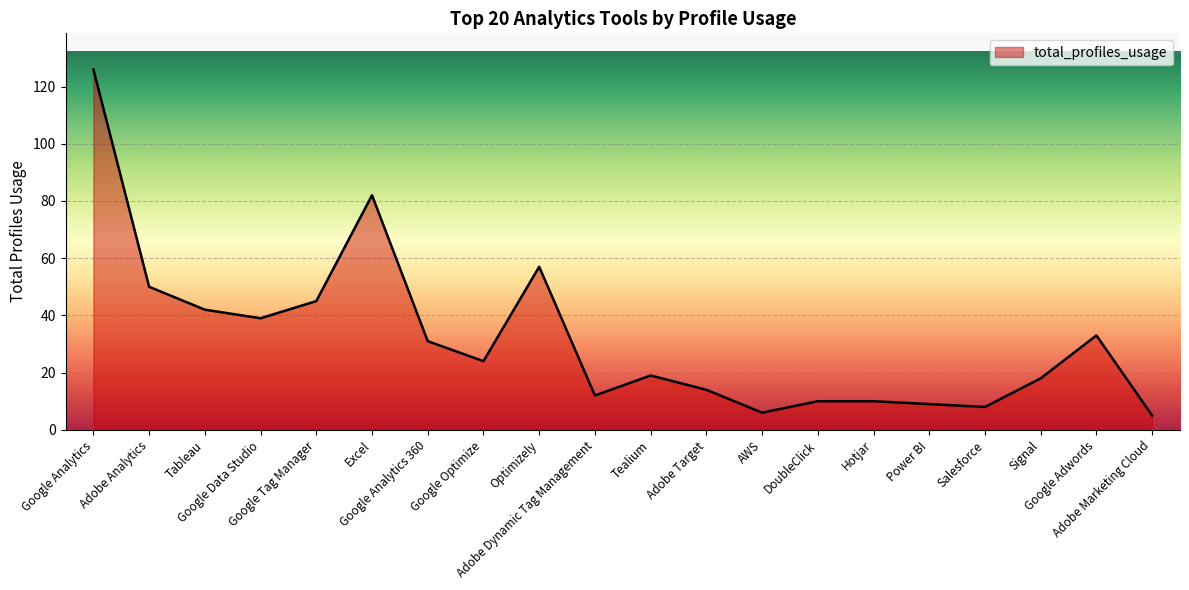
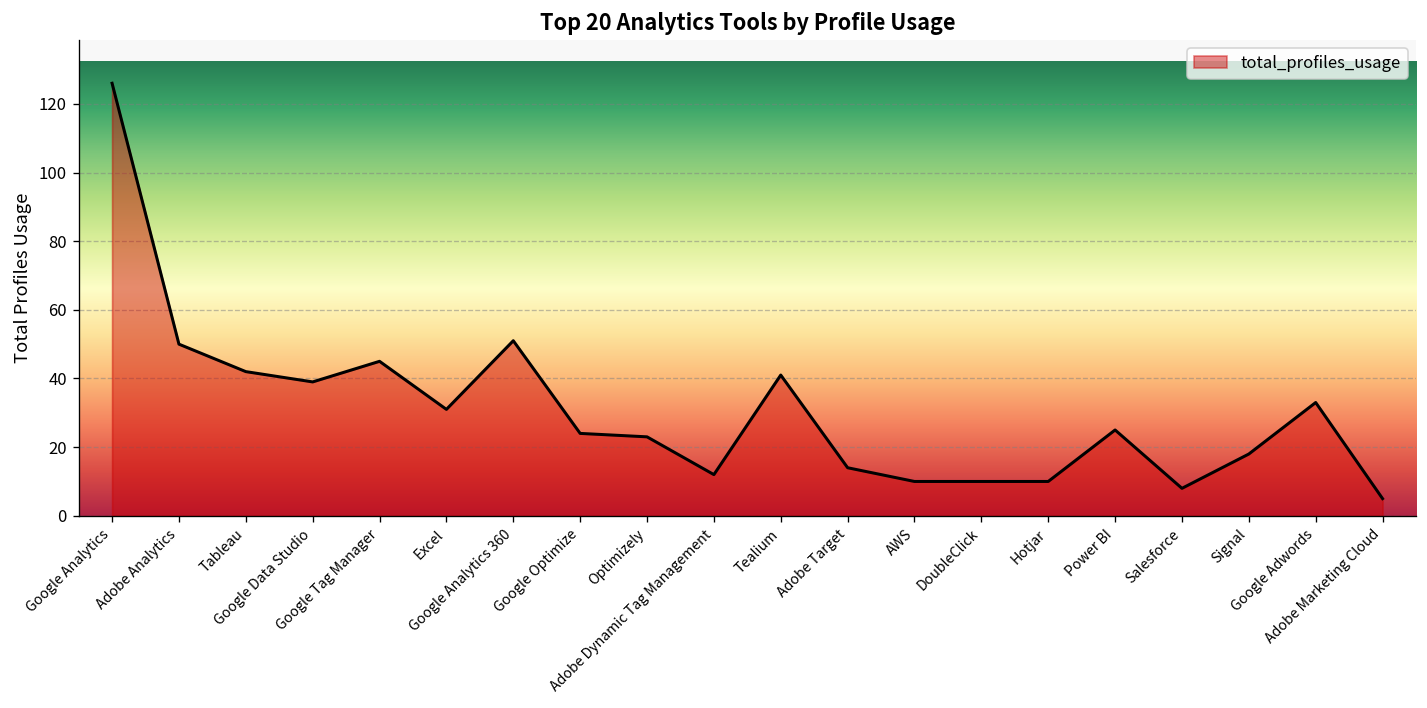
Excel: 82 -> 31
Google Analytics 360: 31 -> 51
Optimizely: 57 -> 23
Tealium: 19 -> 41
AWS: 6 -> 10
Power BI: 9 -> 25
